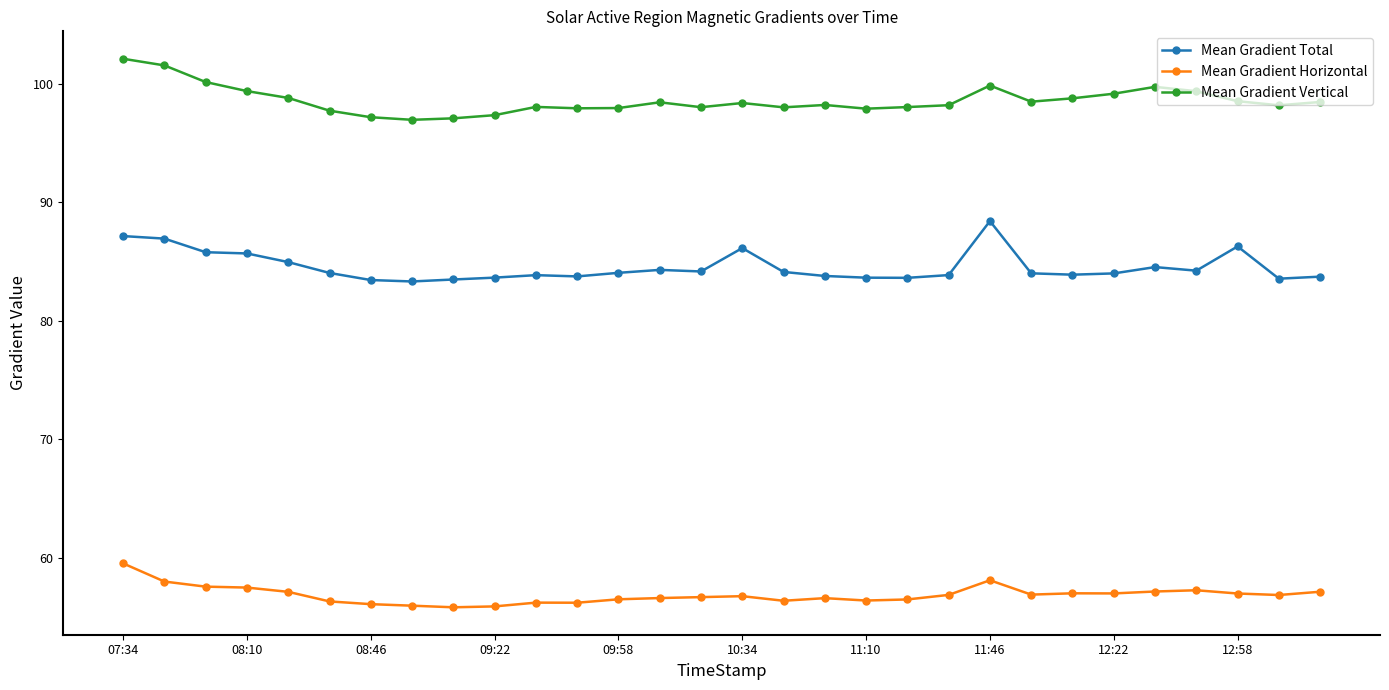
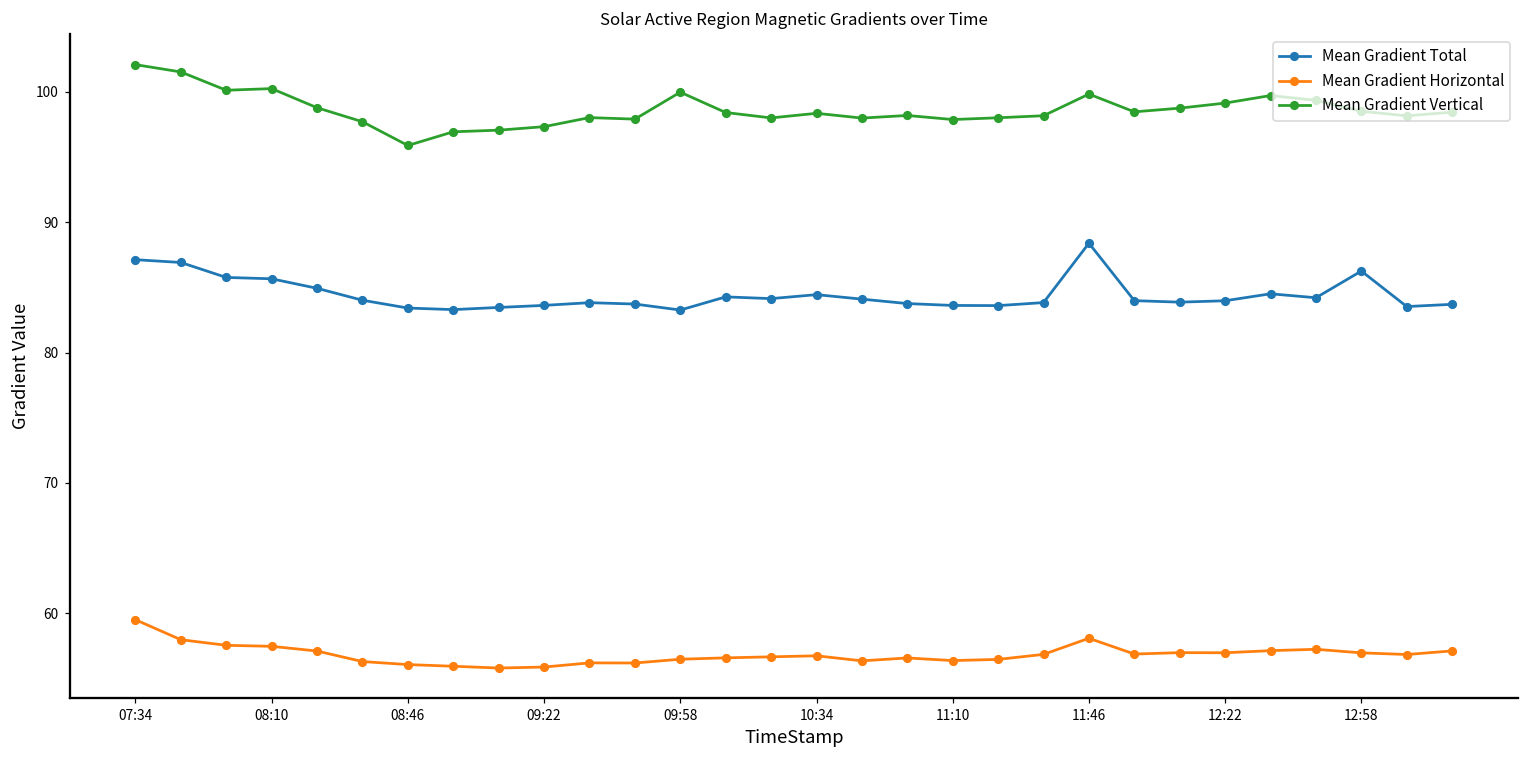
Mean Gradient Vertical, 08:10: 99.4 -> 100.3
Mean Gradient Vertical, 08:46: 97.2 -> 95.9
Mean Gradient Total, 09:58: 84.0 -> 83.3
Mean Gradient Vertical, 09:58: 97.9 -> 100.0
Mean Gradient Total, 10:34: 86.1 -> 84.5
